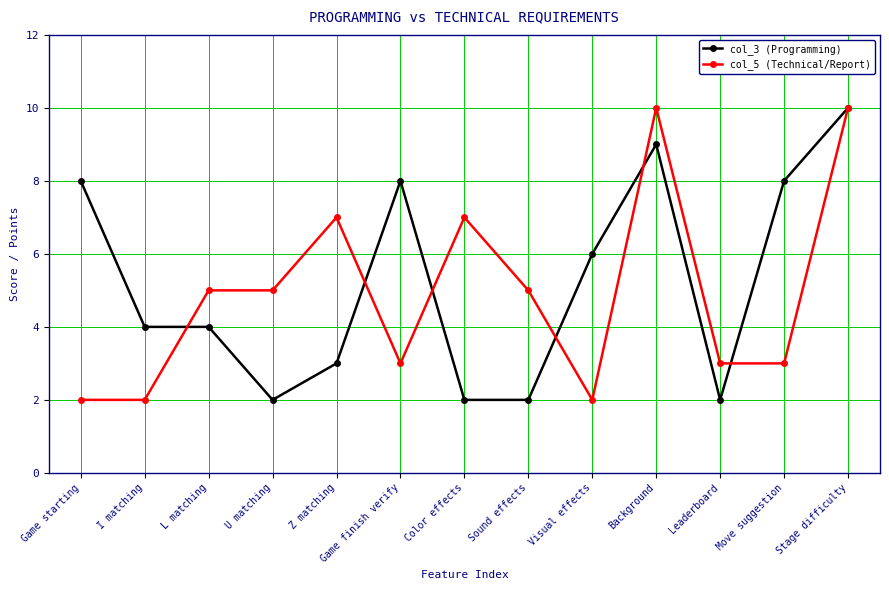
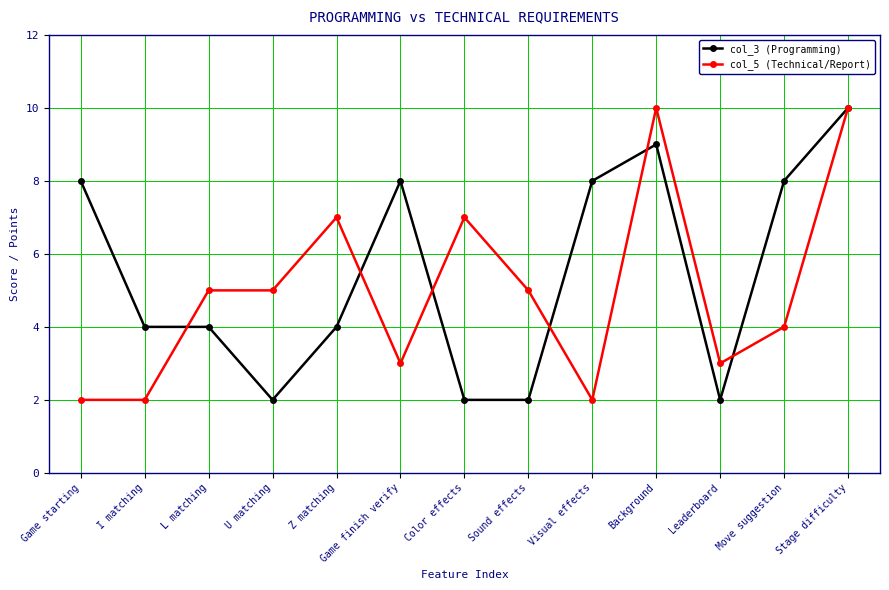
col_3 (Programming), Z matching: 3 -> 4
col_3 (Programming), Visual effects: 6 -> 8
col_5 (Technical/Report), Move suggestion: 3 -> 4
